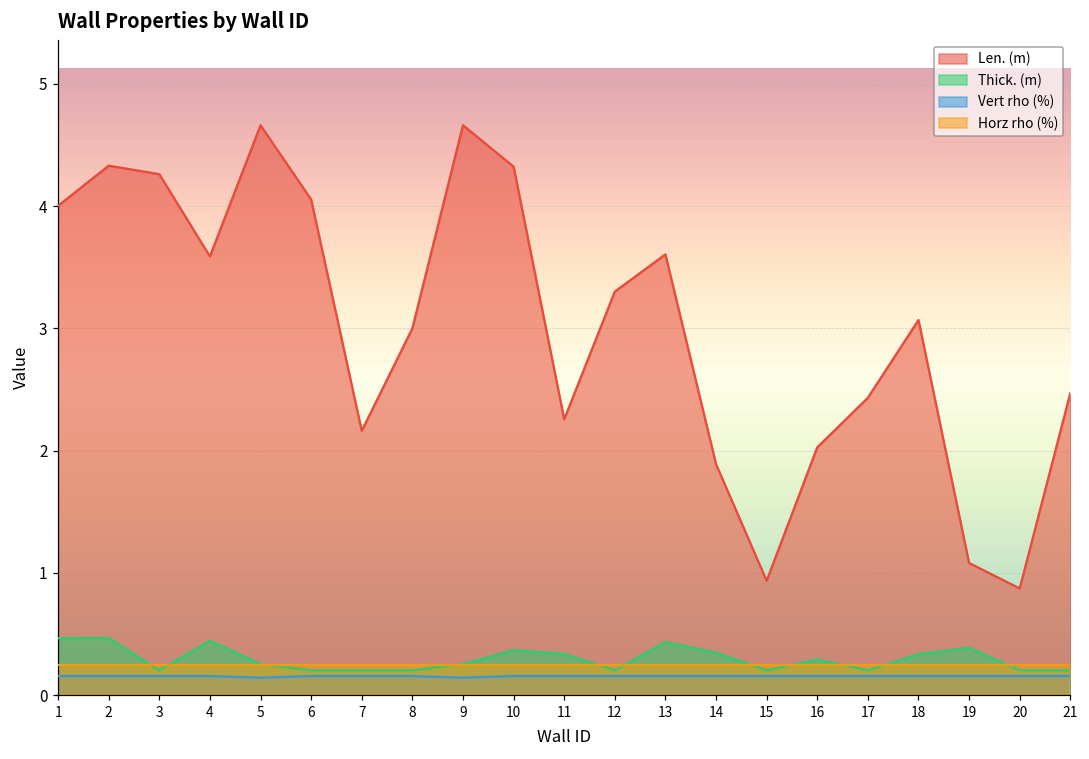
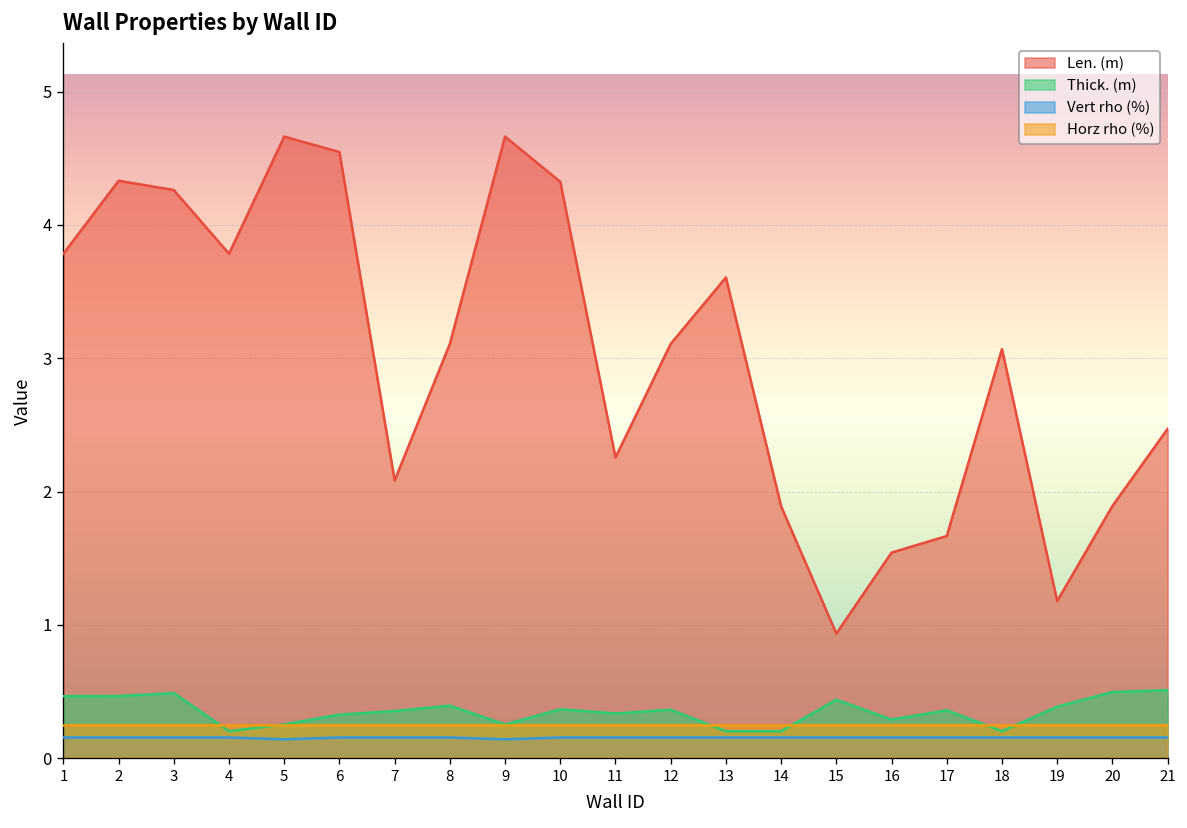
Len. (m), 1: 4.00 -> 3.78
Thick. (m), 3: 0.20 -> 0.49
Len. (m), 4: 3.59 -> 3.78
Thick. (m), 4: 0.45 -> 0.20
Len. (m), 6: 4.05 -> 4.55
Thick. (m), 6: 0.20 -> 0.33
Len. (m), 7: 2.16 -> 2.08
Thick. (m), 7: 0.20 -> 0.35
Len. (m), 8: 3.00 -> 3.11
Thick. (m), 8: 0.20 -> 0.40
Len. (m), 12: 3.30 -> 3.11
Thick. (m), 12: 0.20 -> 0.36
Thick. (m), 13: 0.43 -> 0.20
Thick. (m), 14: 0.35 -> 0.20
Thick. (m), 15: 0.20 -> 0.44
Len. (m), 16: 2.03 -> 1.54
Len. (m), 17: 2.43 -> 1.67
Thick. (m), 17: 0.20 -> 0.36
Thick. (m), 18: 0.33 -> 0.20
Len. (m), 19: 1.08 -> 1.18
Len. (m), 20: 0.87 -> 1.89
Thick. (m), 20: 0.20 -> 0.50
Thick. (m), 21: 0.20 -> 0.51
